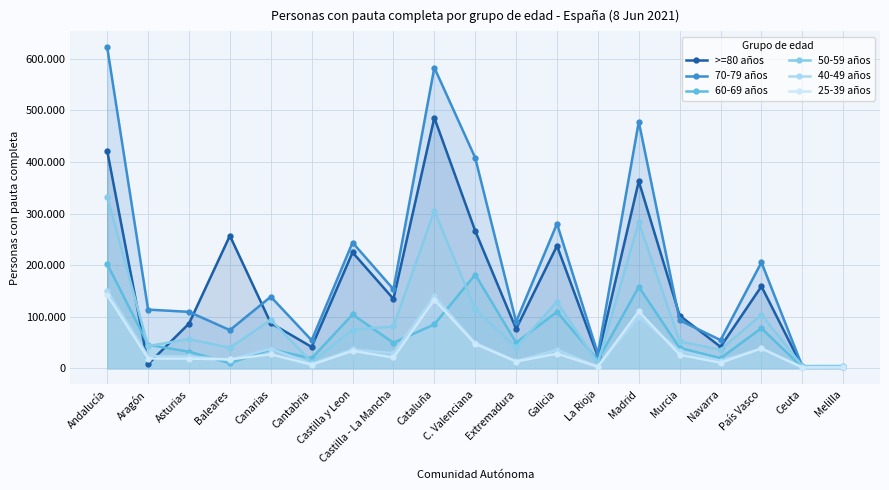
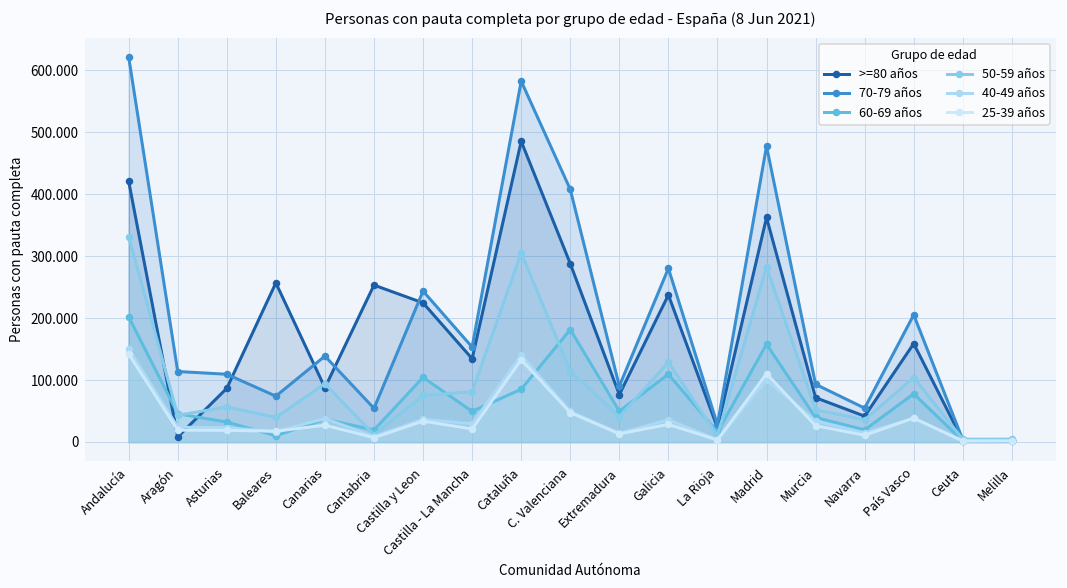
>=80 años, Cantabria: 40 -> 250
>=80 años, C. Valenciana: 270 -> 290
>=80 años, Murcia: 100 -> 70
